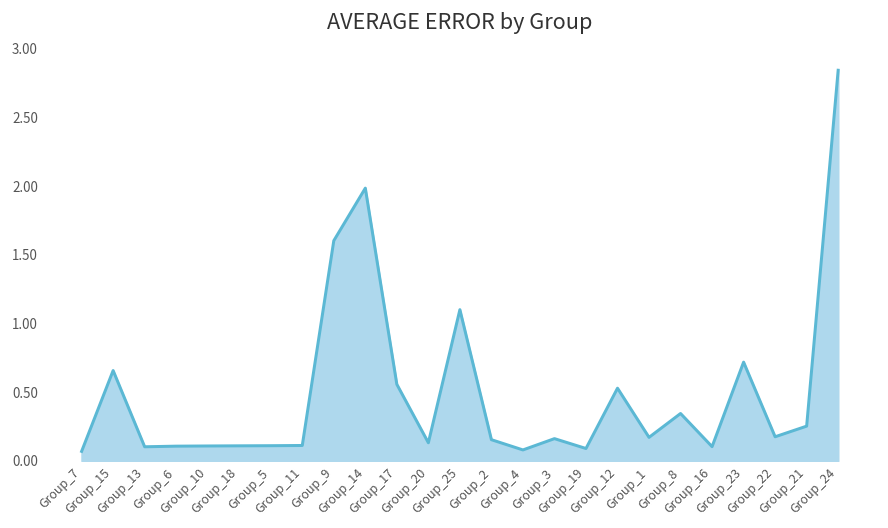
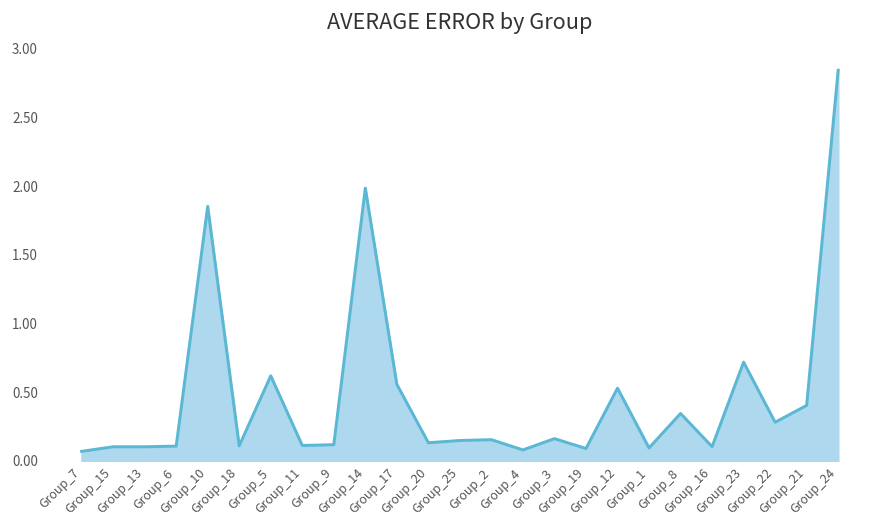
Group_15: 0.66 -> 0.10
Group_10: 0.11 -> 1.85
Group_5: 0.11 -> 0.62
Group_9: 1.60 -> 0.12
Group_25: 1.10 -> 0.15
Group_1: 0.17 -> 0.09
Group_22: 0.18 -> 0.28
Group_21: 0.25 -> 0.40
